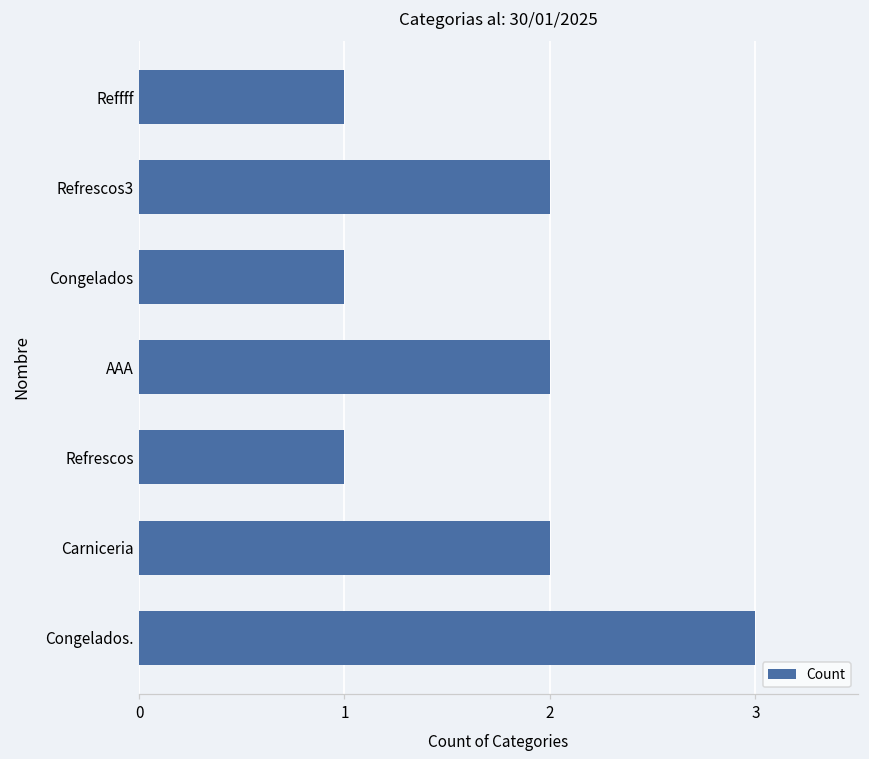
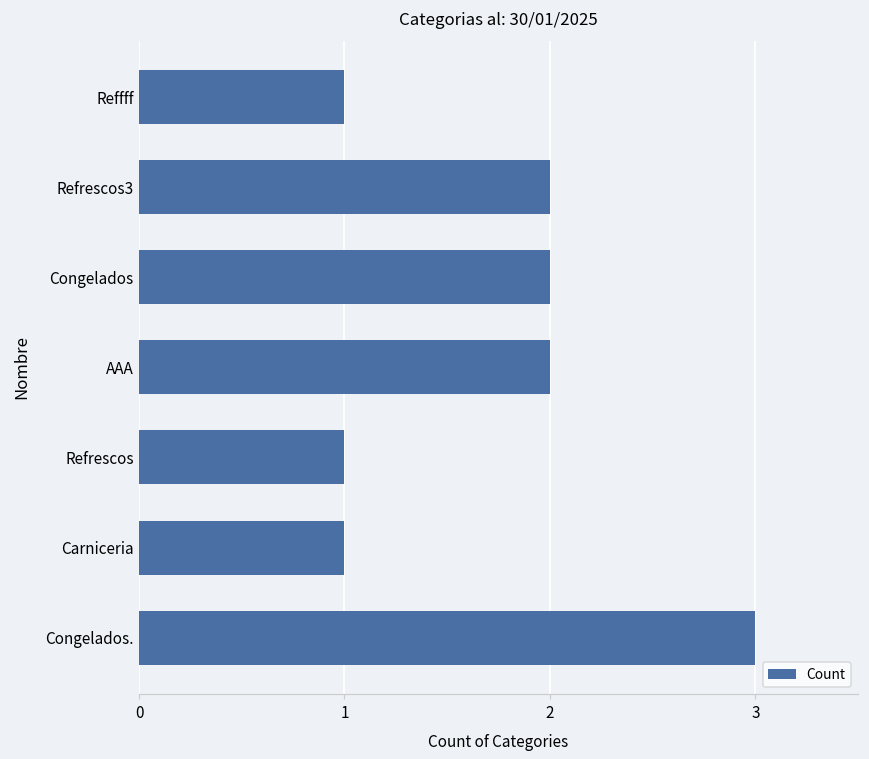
Congelados: 1 -> 2
Carniceria: 2 -> 1
